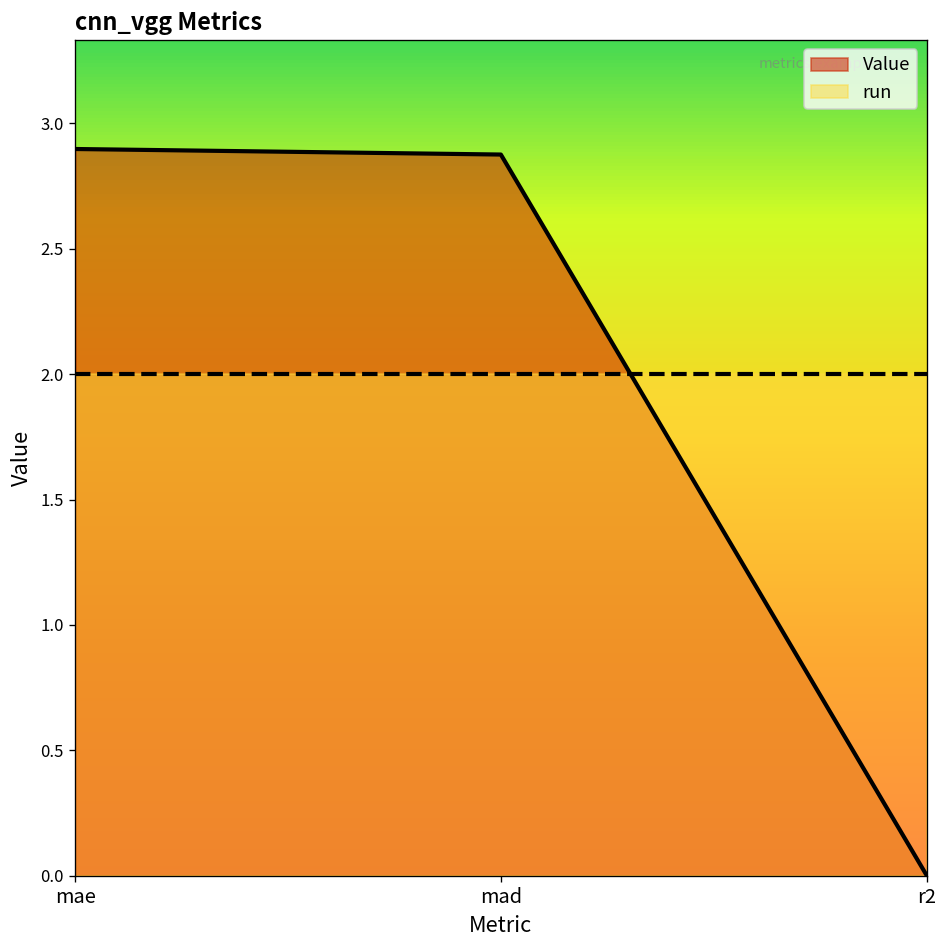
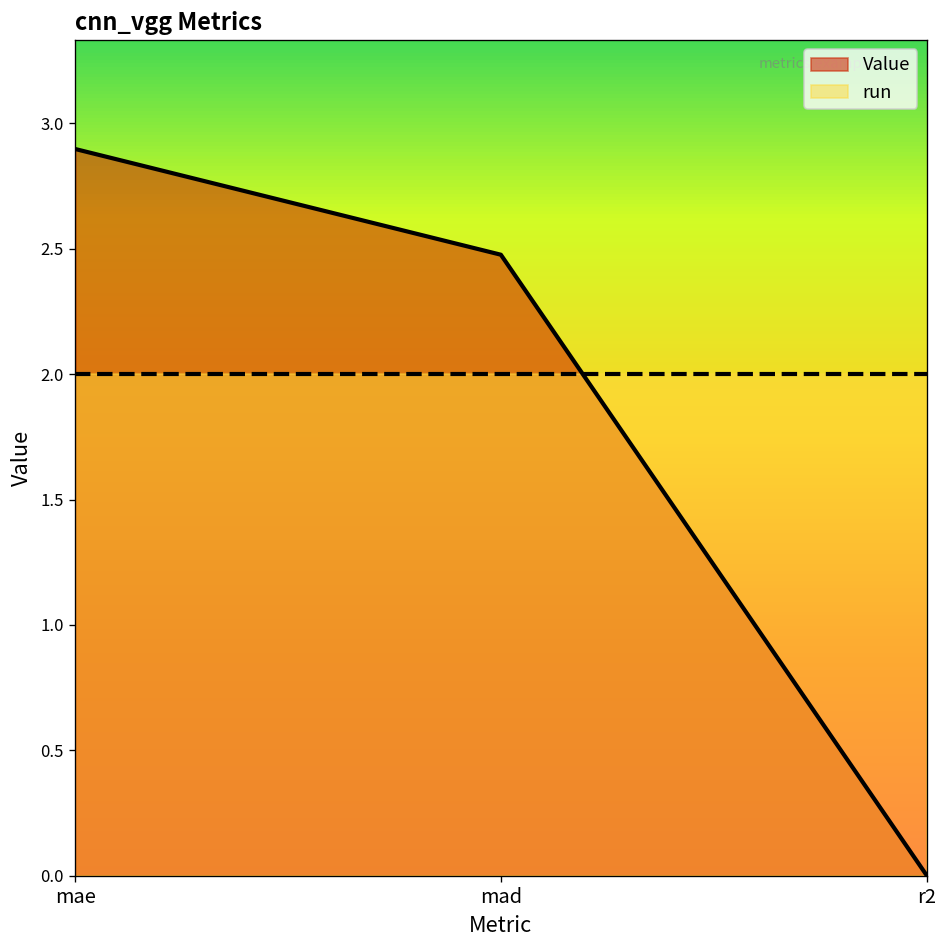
Value, mad: 2.88 -> 2.48
